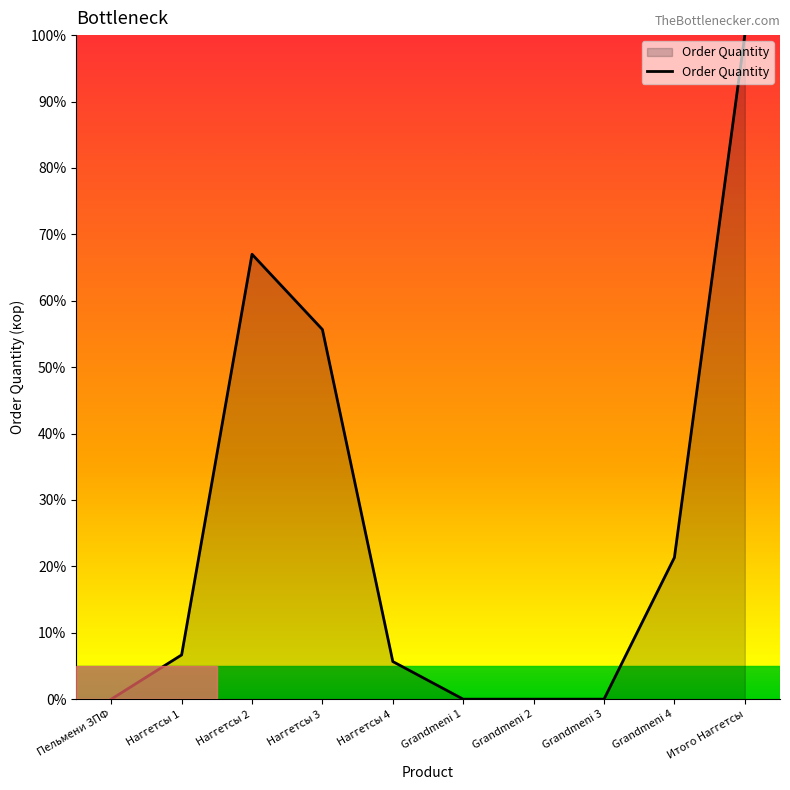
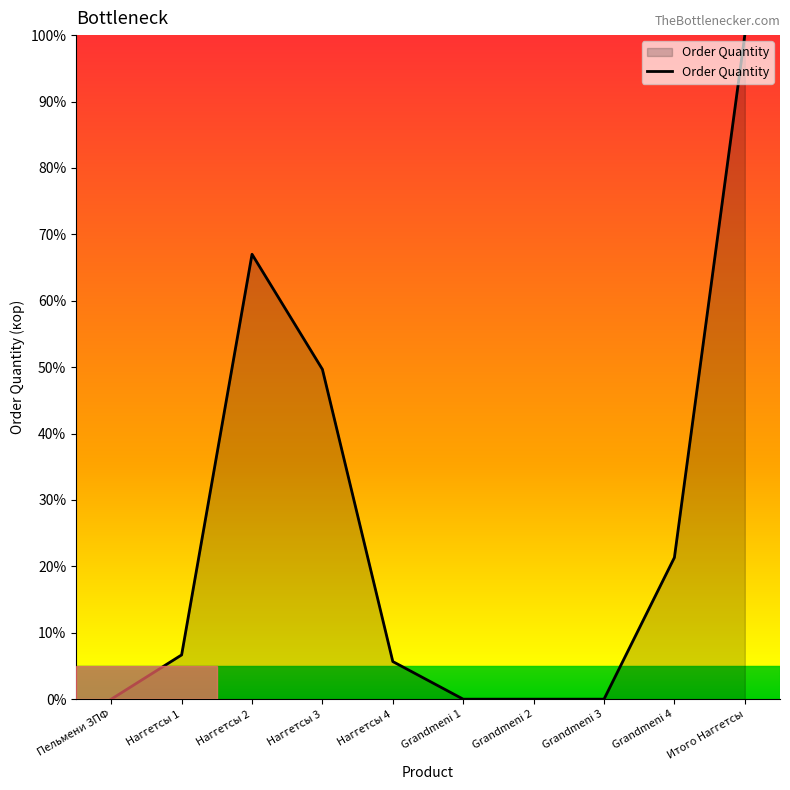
Наггетсы 3: 56% -> 50%
